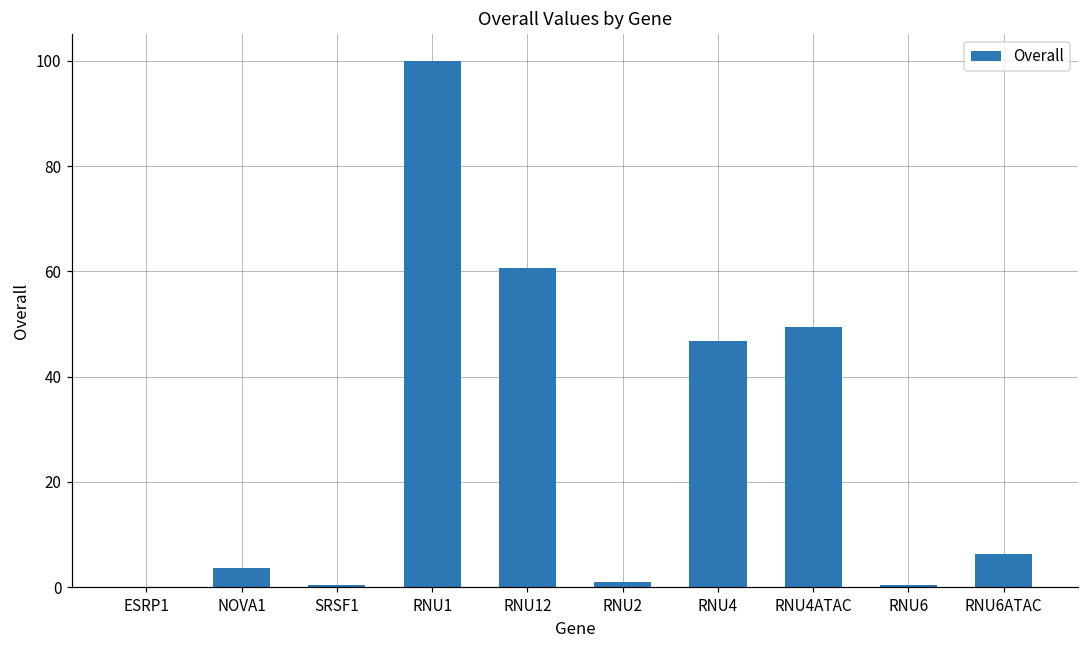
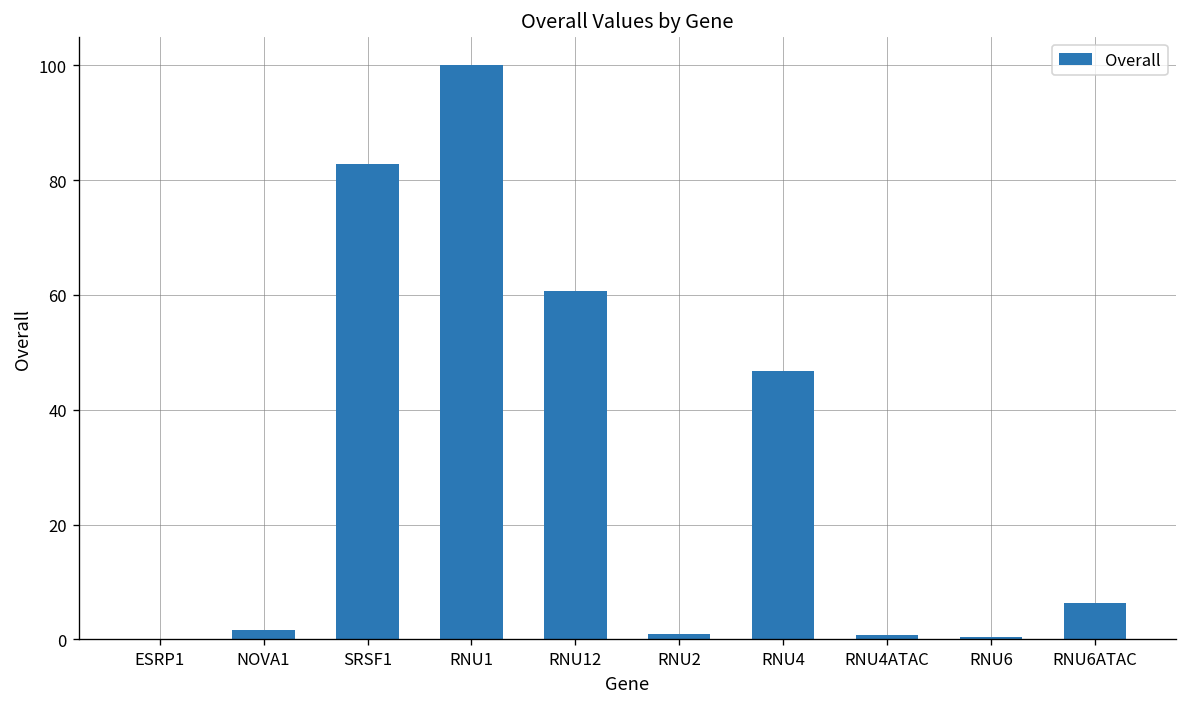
NOVA1: 4 -> 2
SRSF1: 0 -> 83
RNU4ATAC: 49 -> 1
